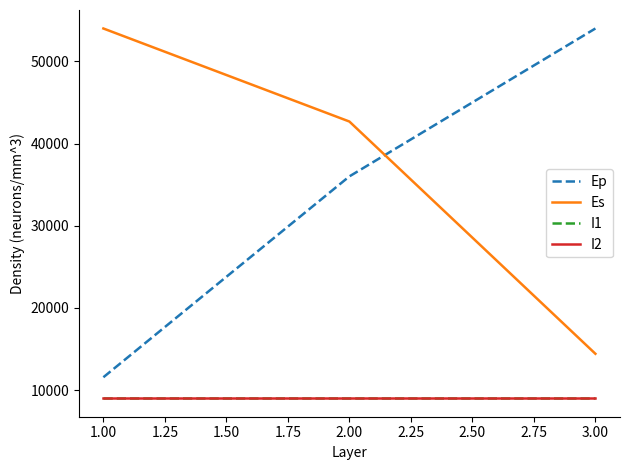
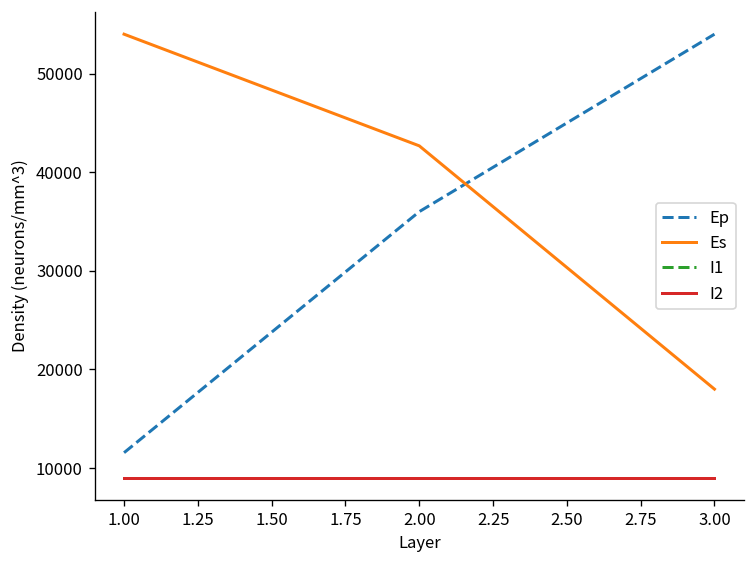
Es, 3.00: 14000 -> 18000
